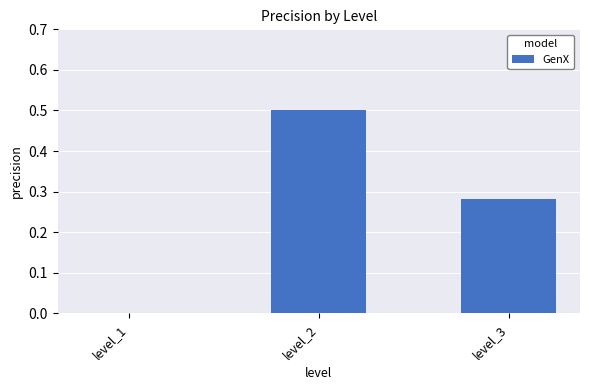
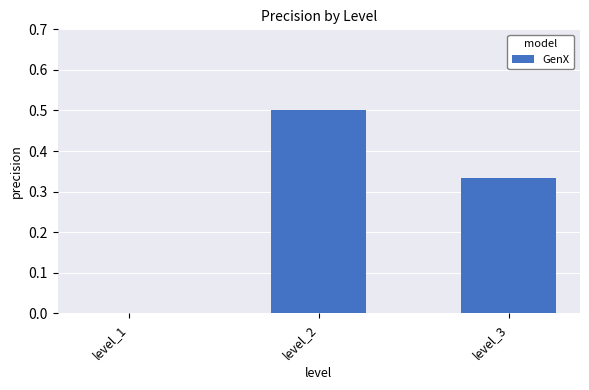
level_3: 0.28 -> 0.33
